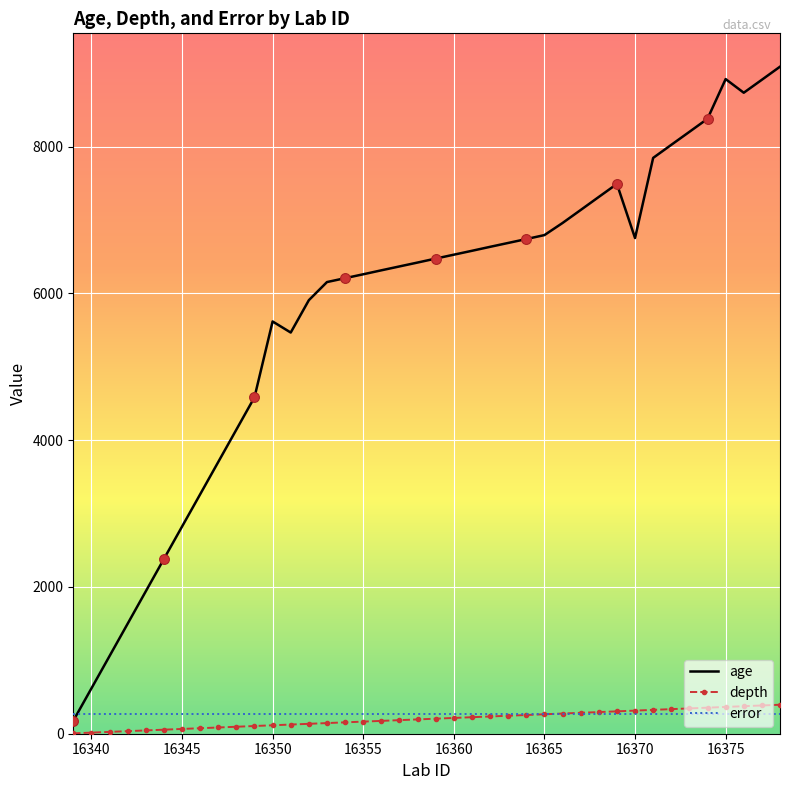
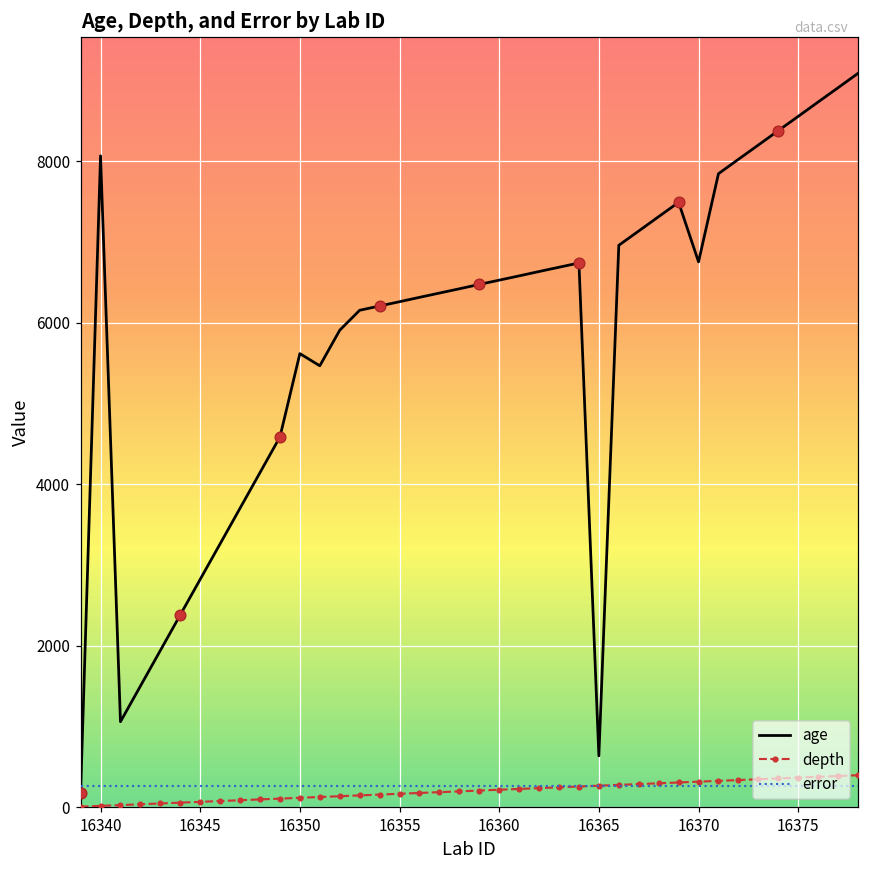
age, 16340: 600 -> 8100
age, 16365: 6800 -> 600
age, 16375: 8900 -> 8600
